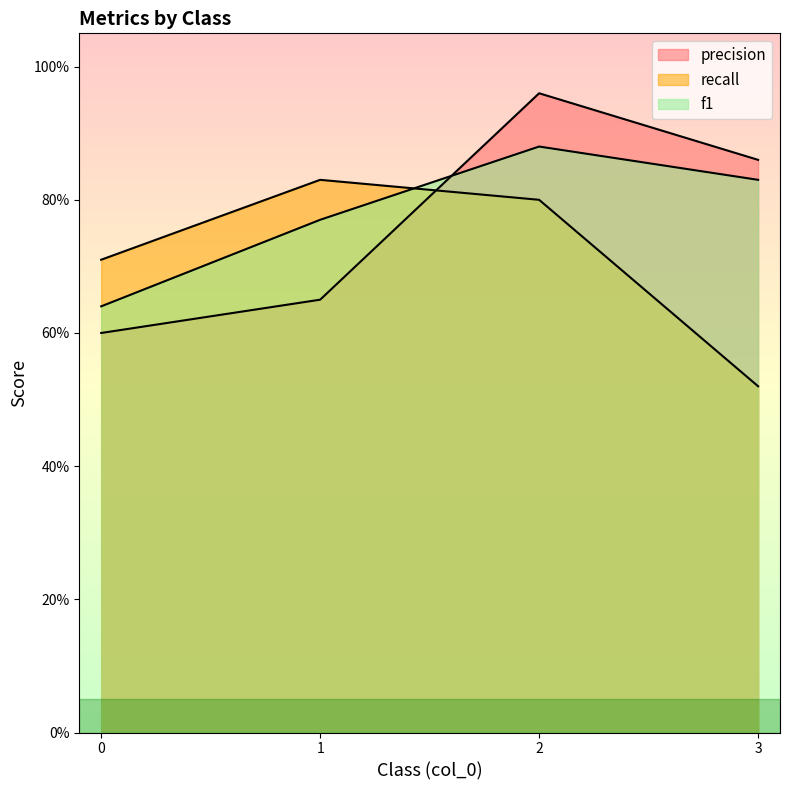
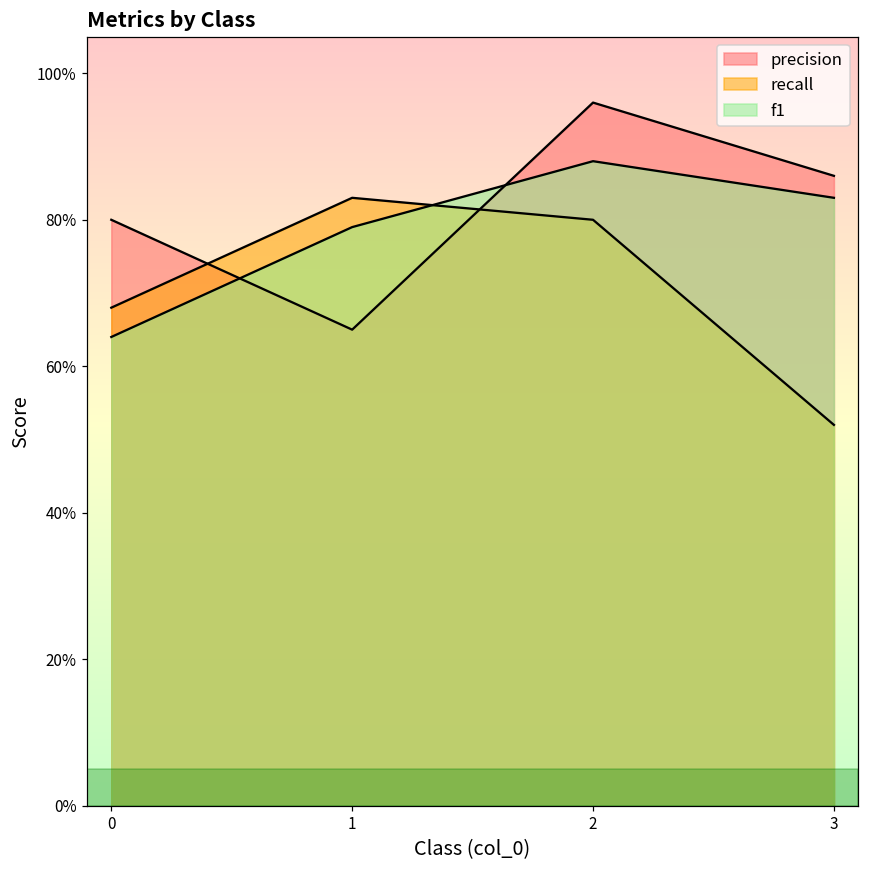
precision, 0: 60% -> 80%
recall, 0: 71% -> 68%
f1, 1: 77% -> 79%
